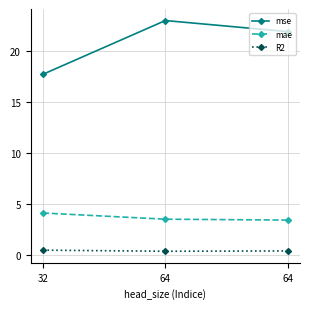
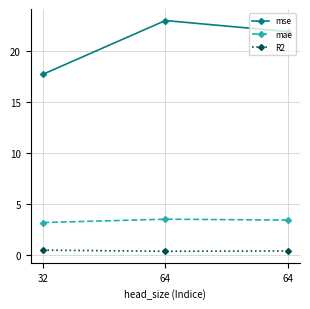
mae, 32: 4.1 -> 3.2
